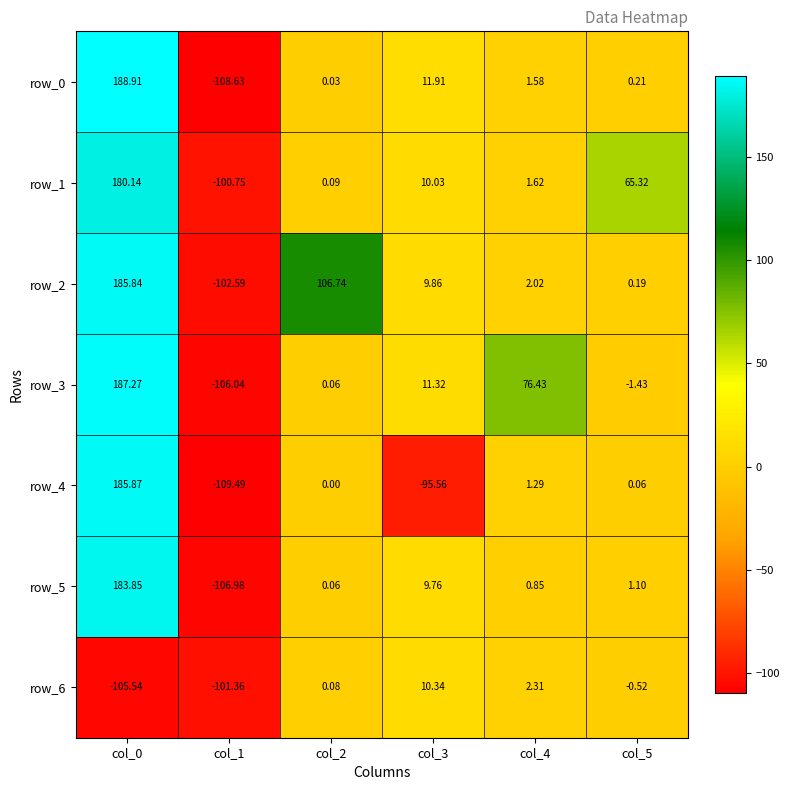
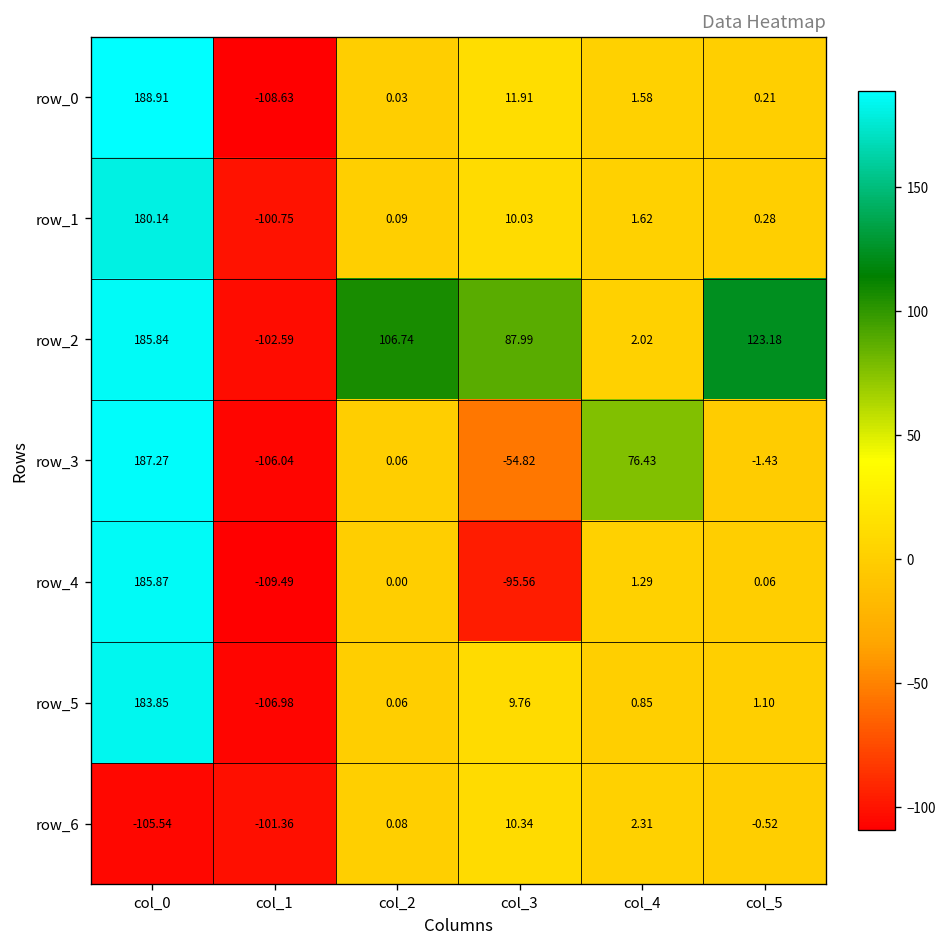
row_1, col_5: 65.32 -> 0.28
row_2, col_3: 9.86 -> 87.99
row_2, col_5: 0.19 -> 123.18
row_3, col_3: 11.32 -> -54.82
